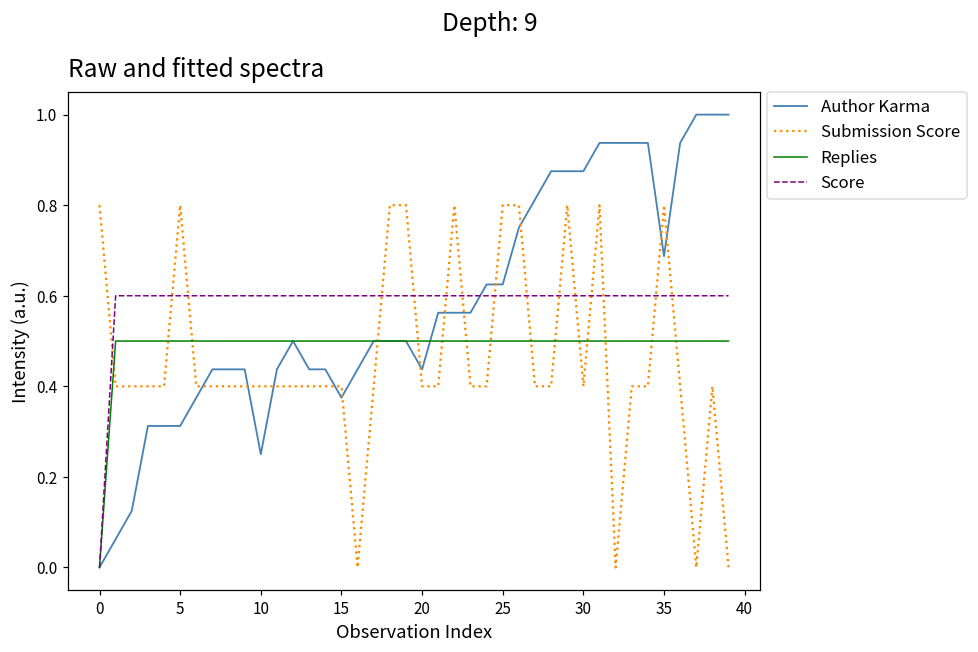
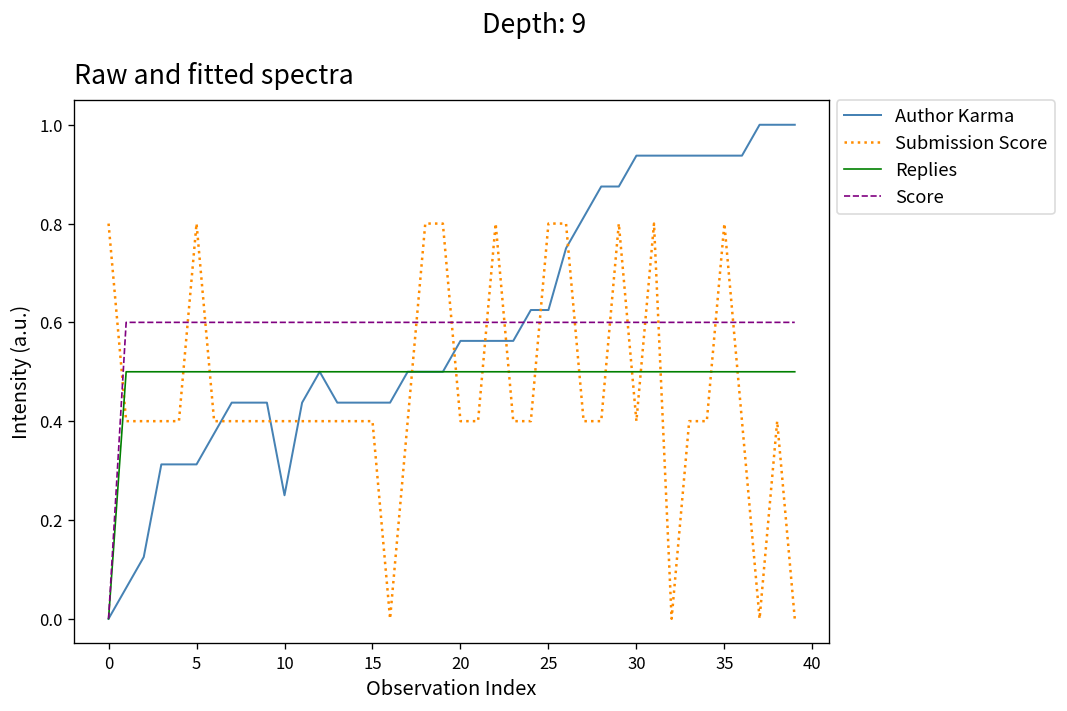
Author Karma, 15: 0.38 -> 0.44
Author Karma, 20: 0.44 -> 0.56
Author Karma, 30: 0.88 -> 0.94
Author Karma, 35: 0.69 -> 0.94
